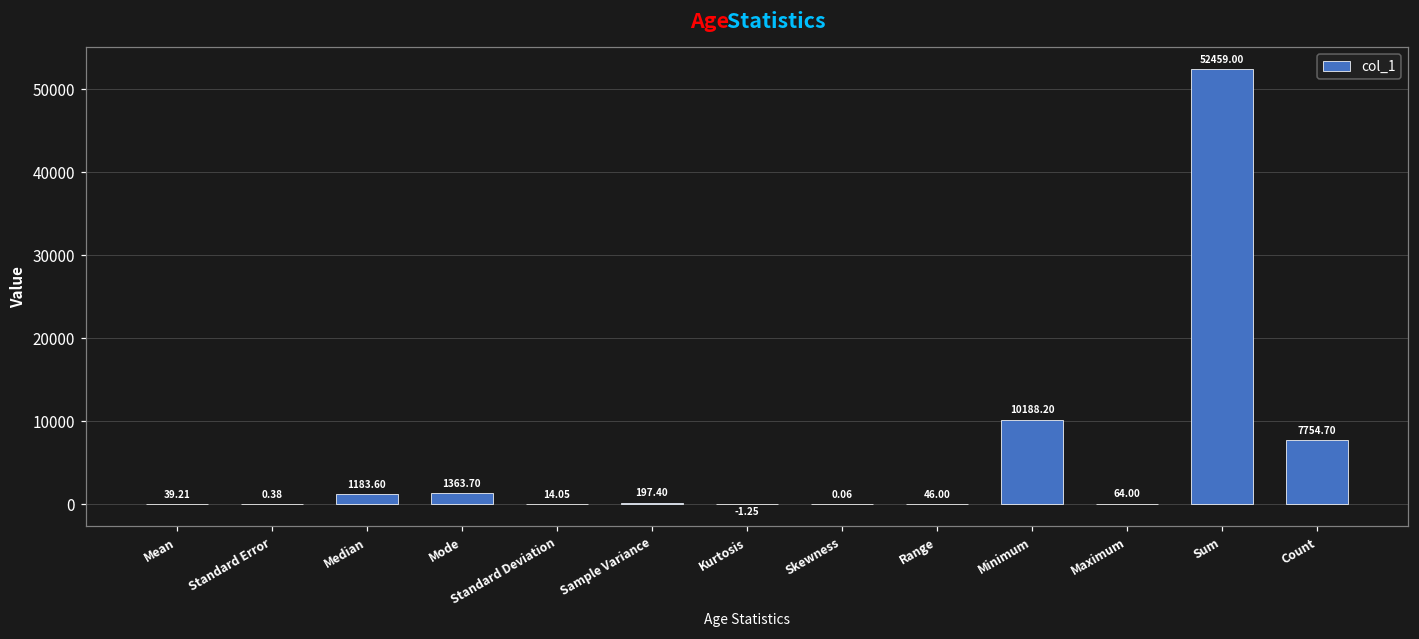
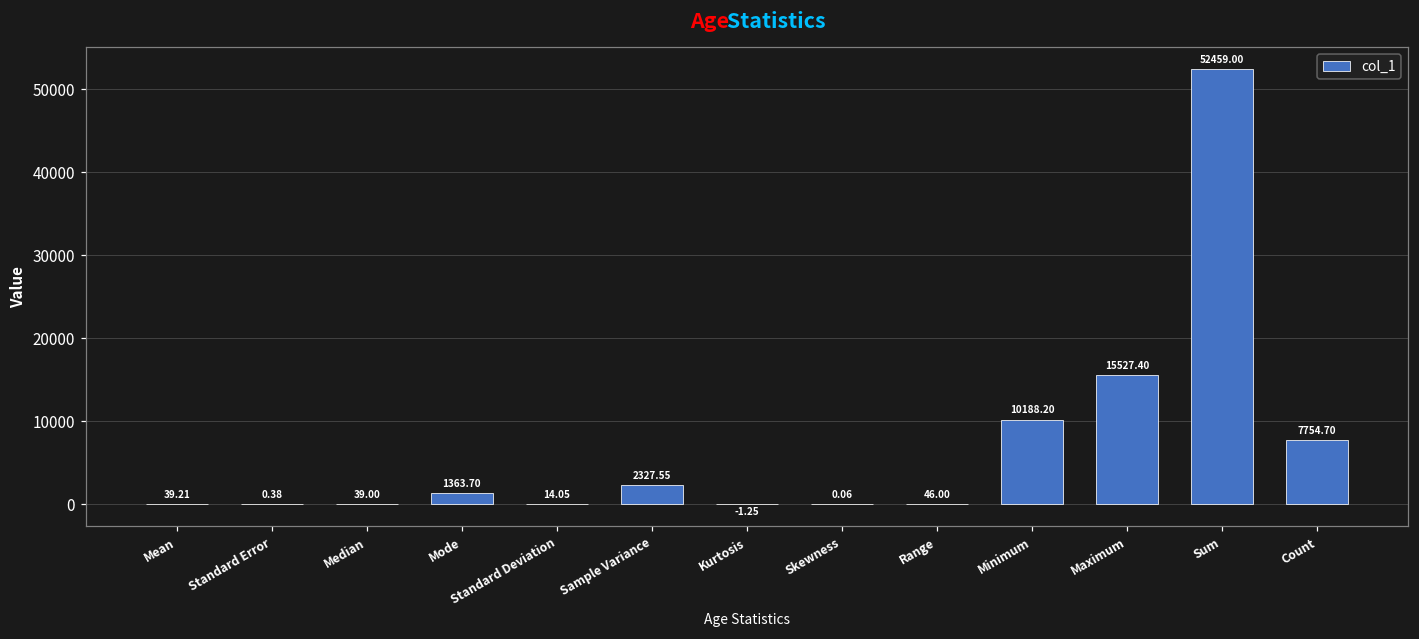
Median: 1183.60 -> 39.00
Sample Variance: 197.40 -> 2327.55
Maximum: 64.00 -> 15527.40
